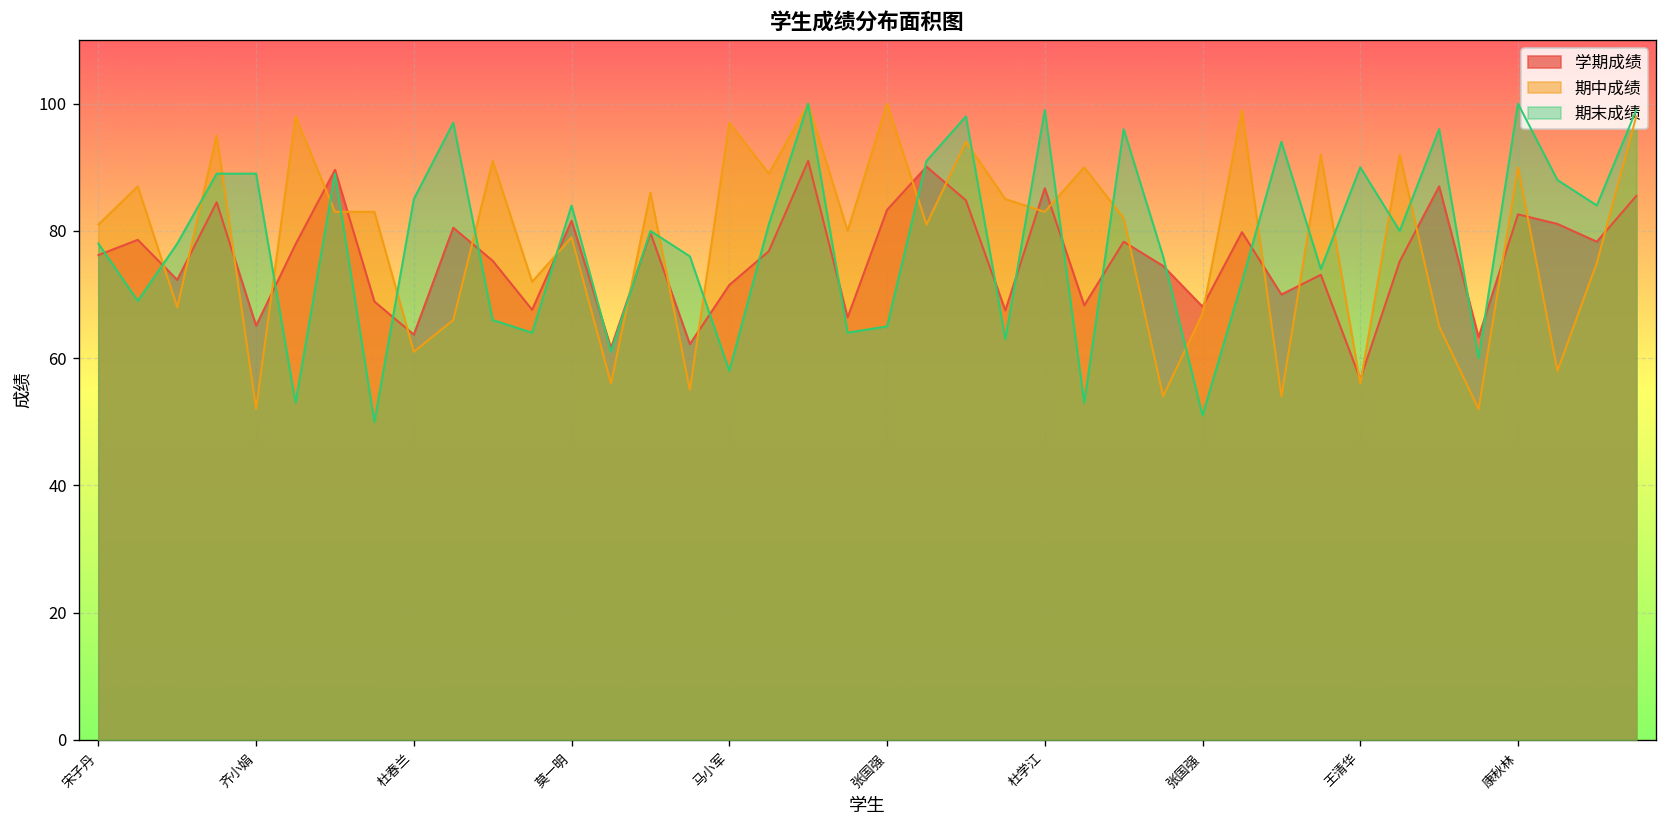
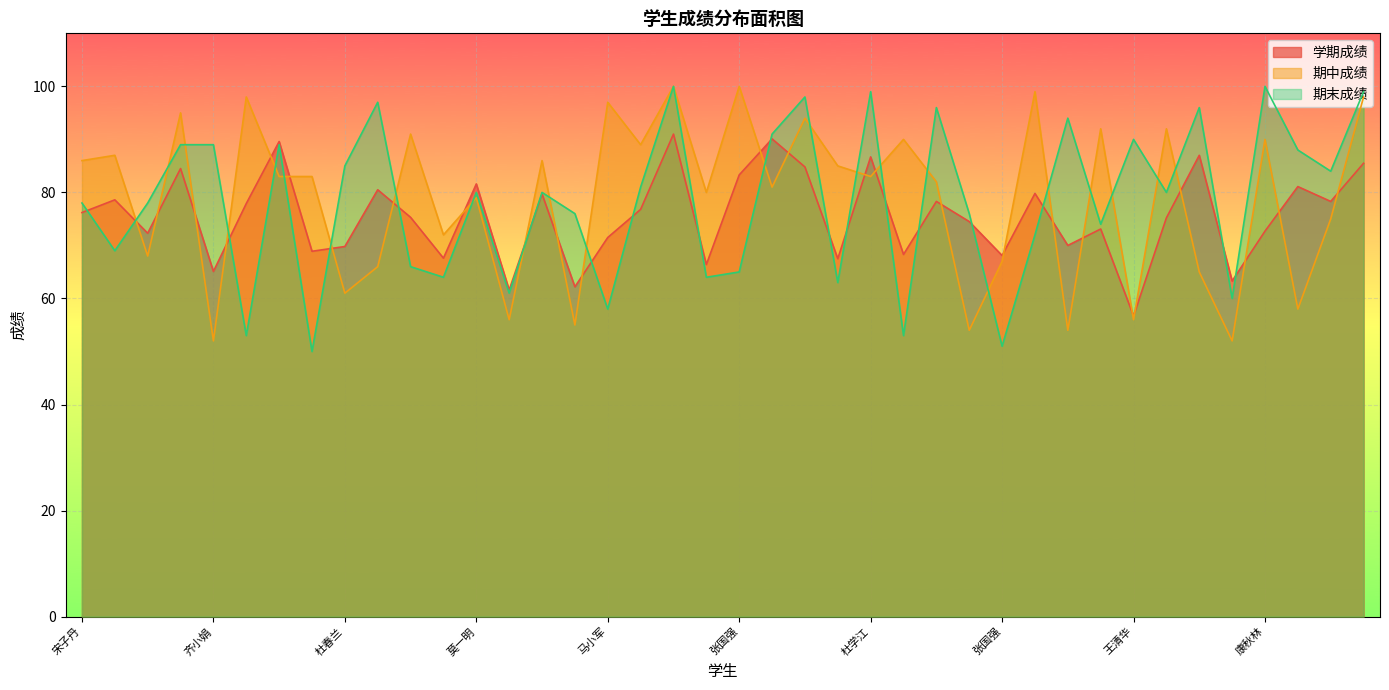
期中成绩, 宋子丹: 81 -> 86
学期成绩, 杜春兰: 64 -> 70
期末成绩, 莫一明: 84 -> 80
学期成绩, 康秋林: 83 -> 73
